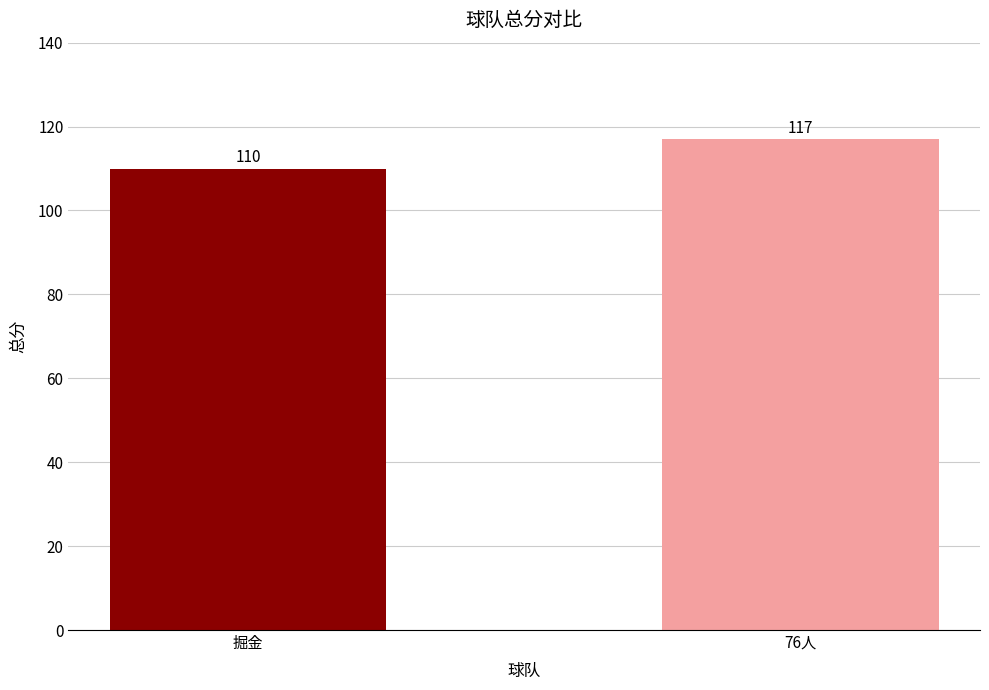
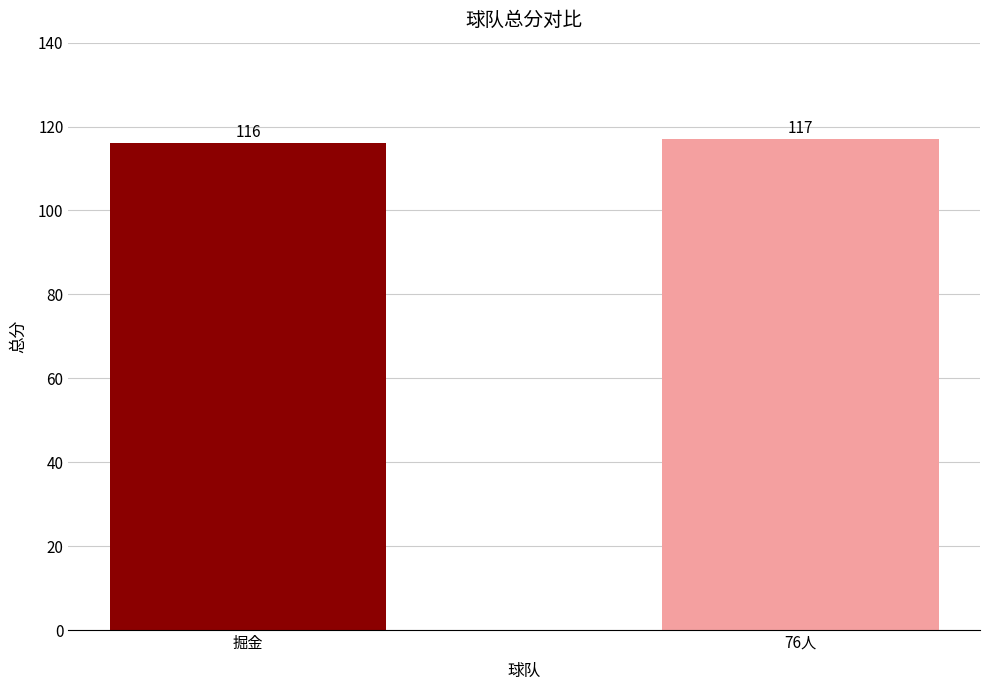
掘金: 110 -> 116
